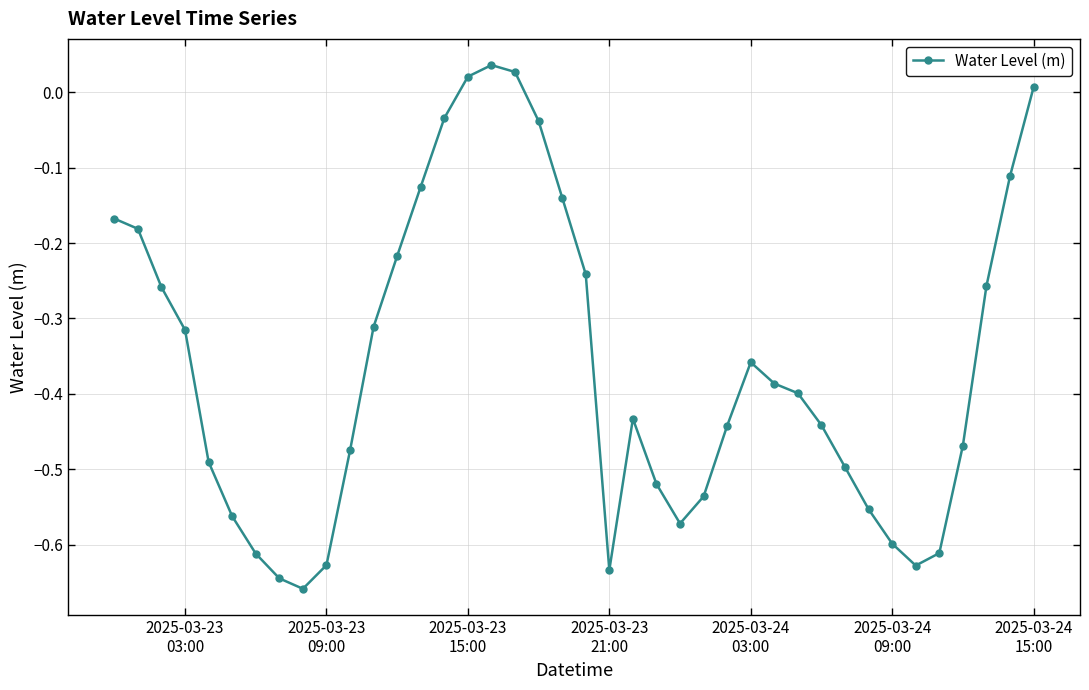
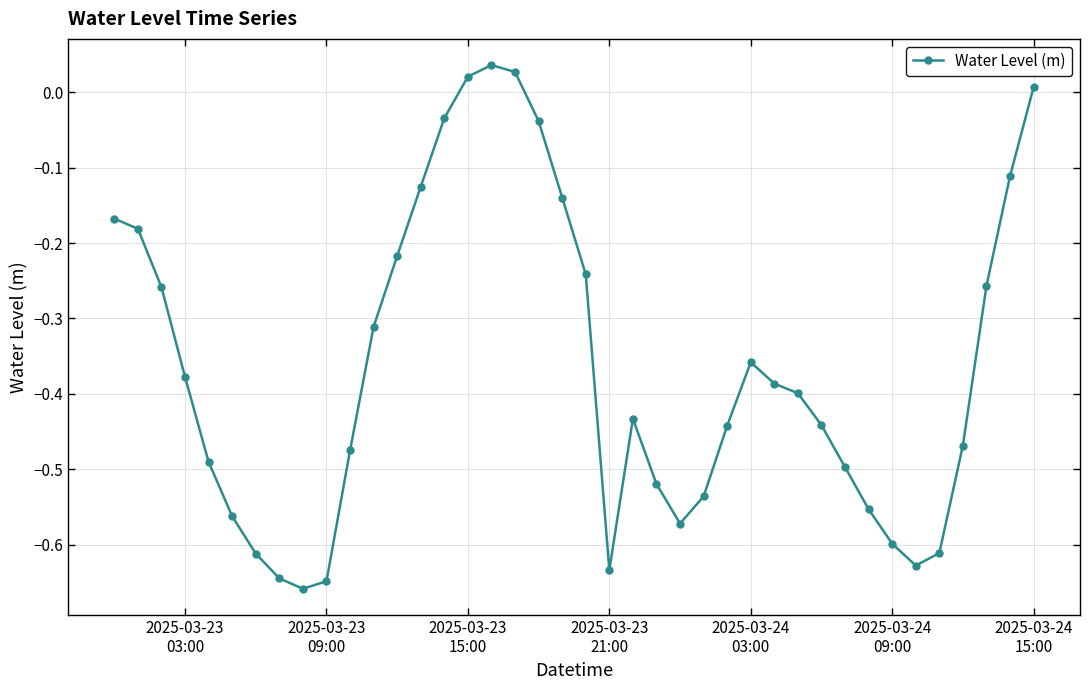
2025-03-23 03:00: -0.32 -> -0.38
2025-03-23 09:00: -0.63 -> -0.65
